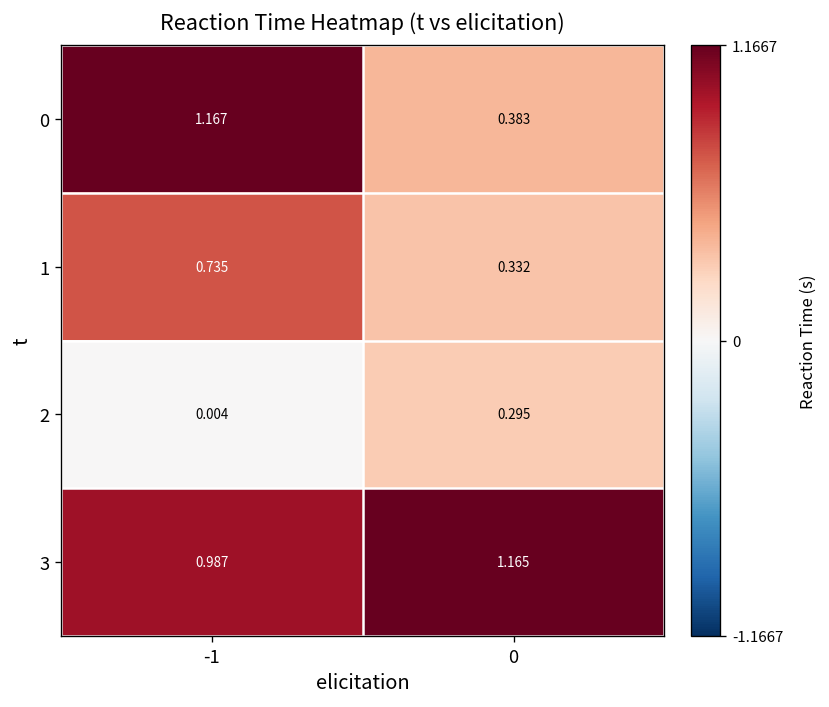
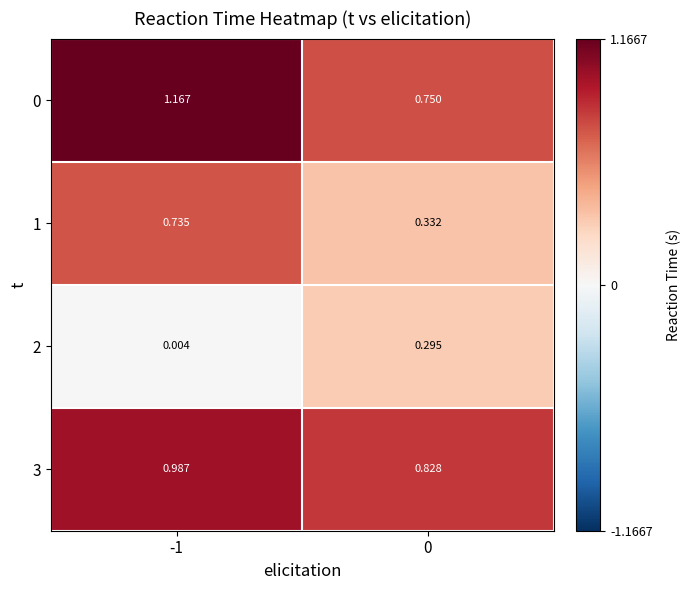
0, 0: 0.383 -> 0.750
3, 0: 1.165 -> 0.828
